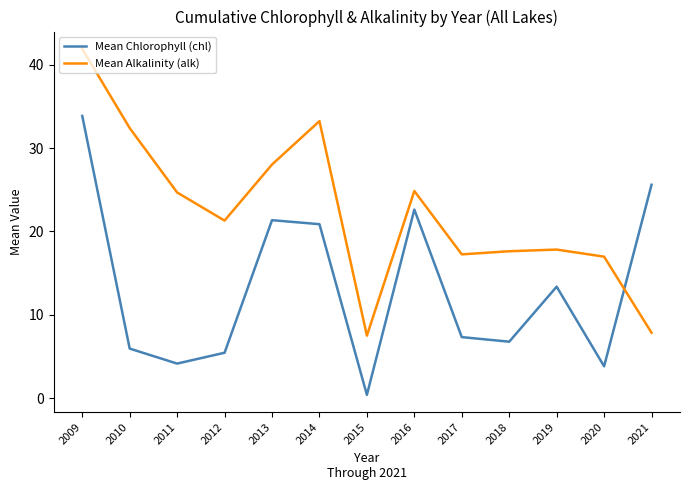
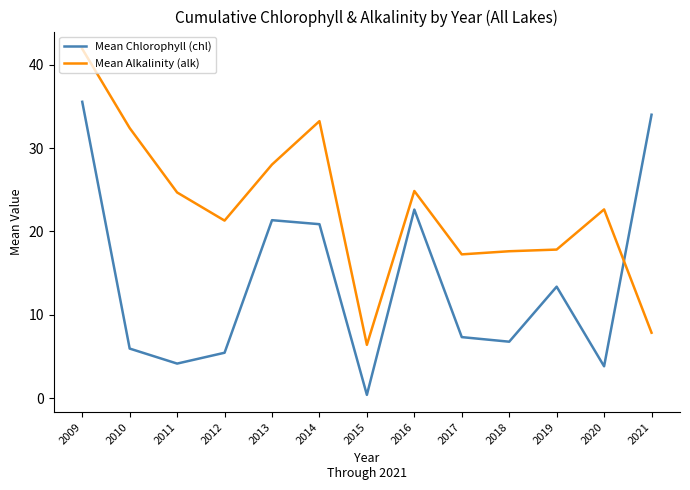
Mean Chlorophyll (chl), 2009: 34 -> 36
Mean Alkalinity (alk), 2015: 8 -> 6
Mean Alkalinity (alk), 2020: 17 -> 23
Mean Chlorophyll (chl), 2021: 26 -> 34
